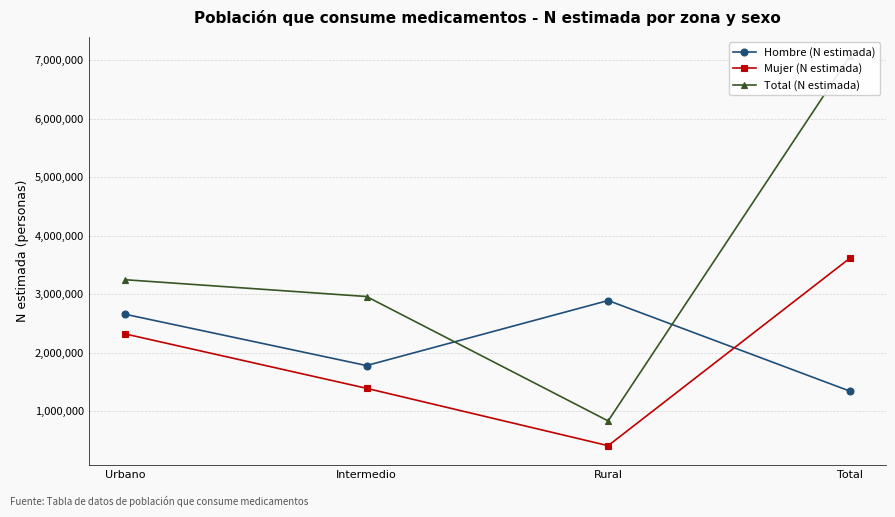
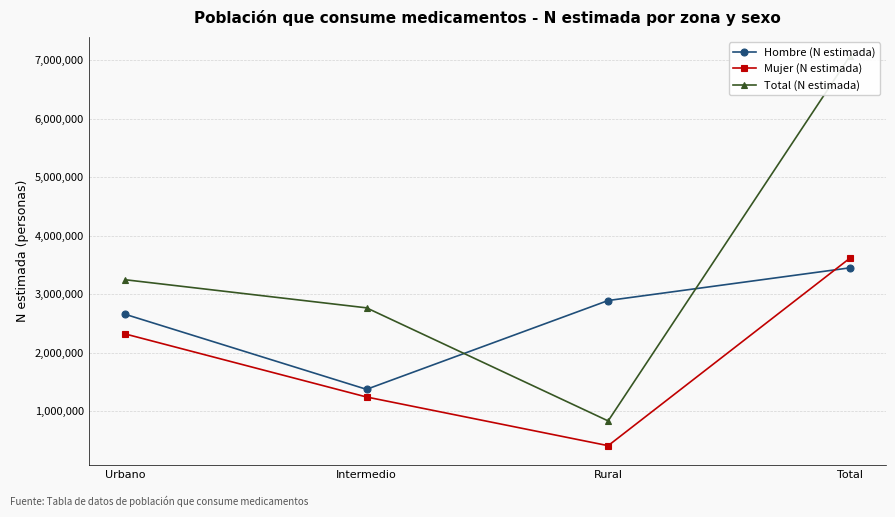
Hombre (N estimada), Intermedio: 1,800,000 -> 1,400,000
Mujer (N estimada), Intermedio: 1,400,000 -> 1,200,000
Total (N estimada), Intermedio: 3,000,000 -> 2,800,000
Hombre (N estimada), Total: 1,300,000 -> 3,400,000
